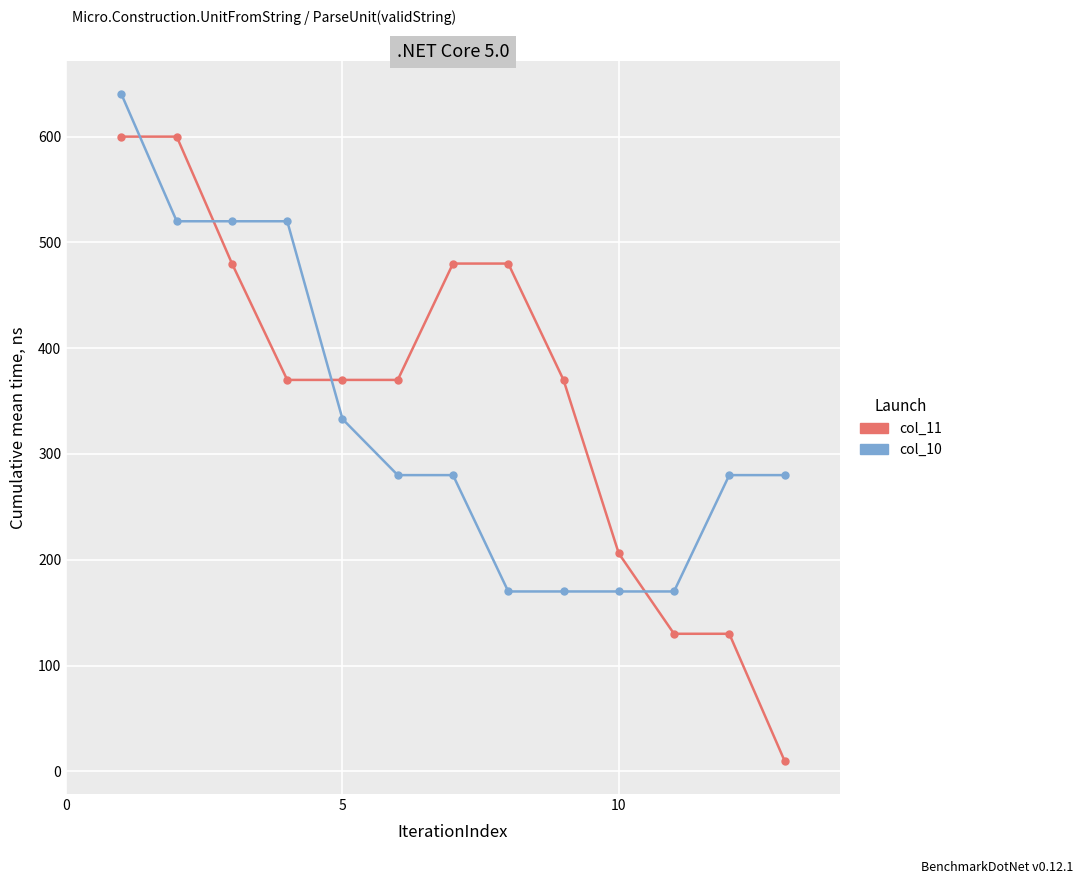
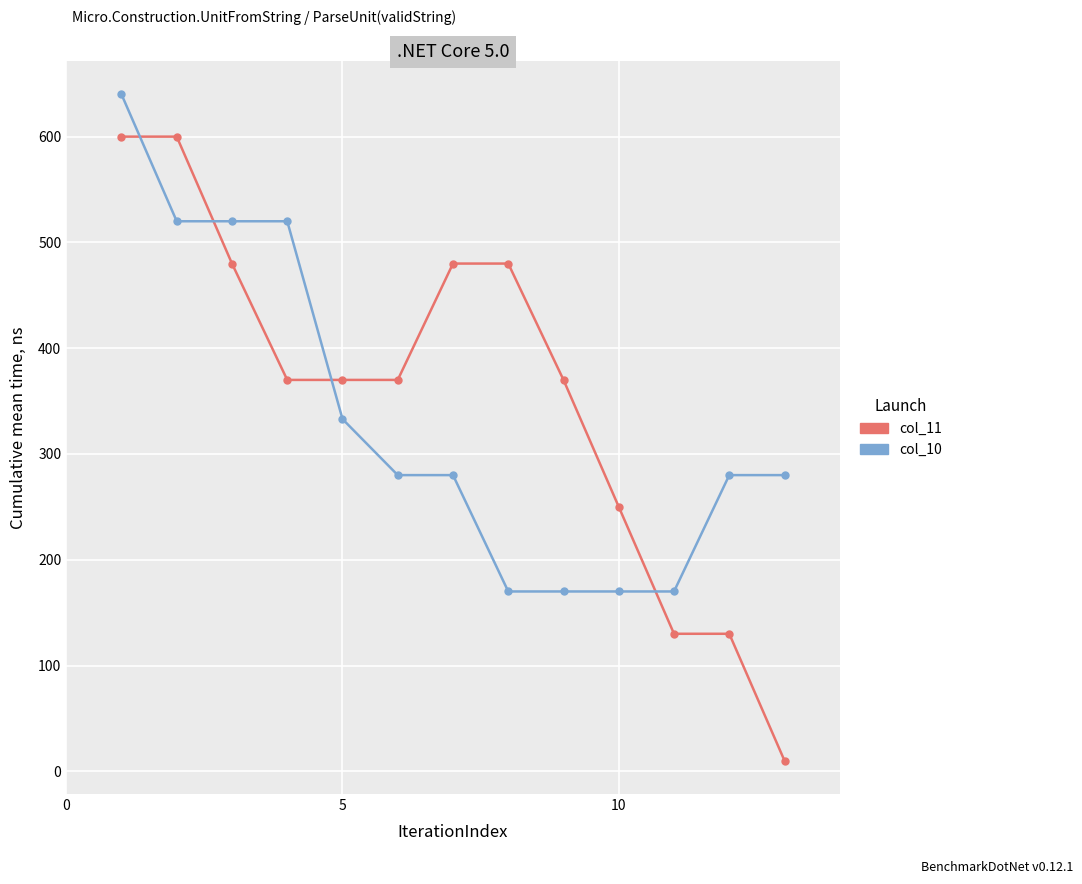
col_11, 10: 206 -> 250
